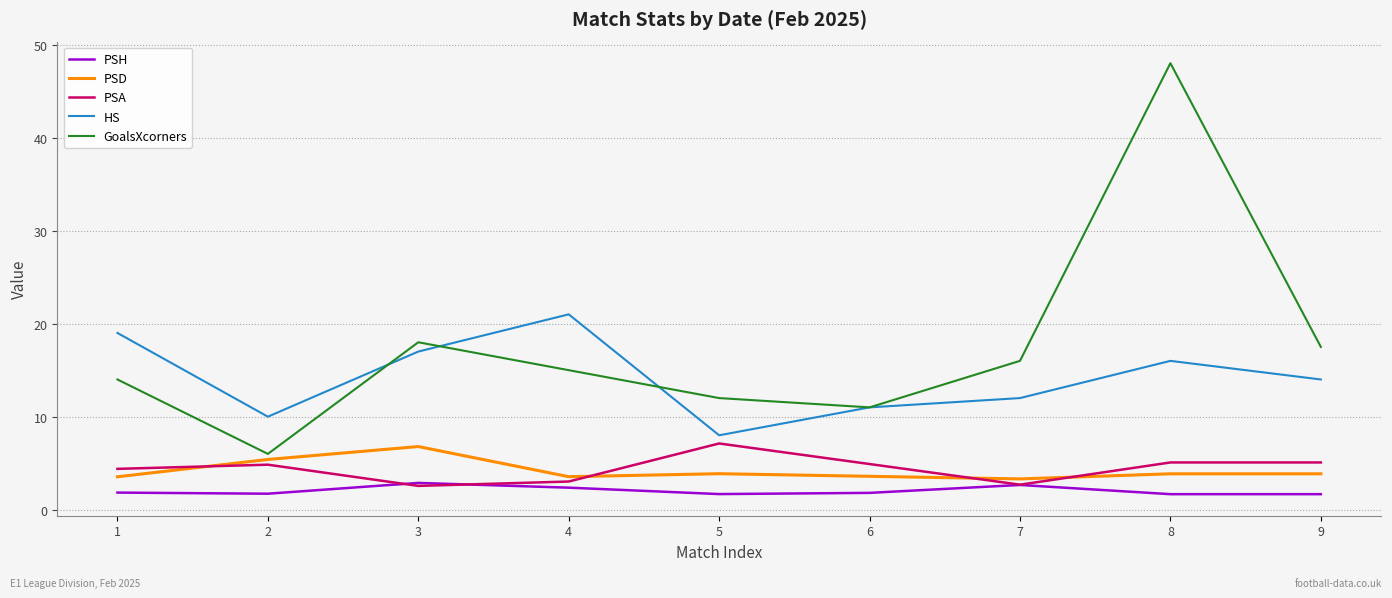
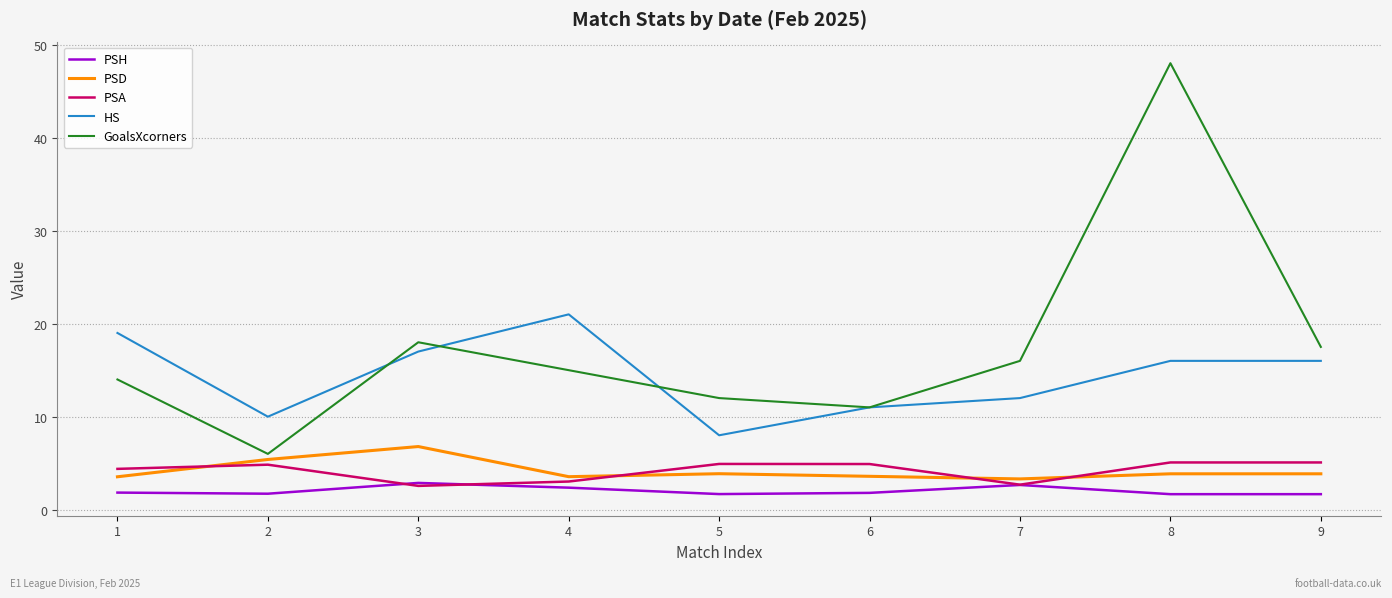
PSA, 5: 7 -> 5
HS, 9: 14 -> 16
